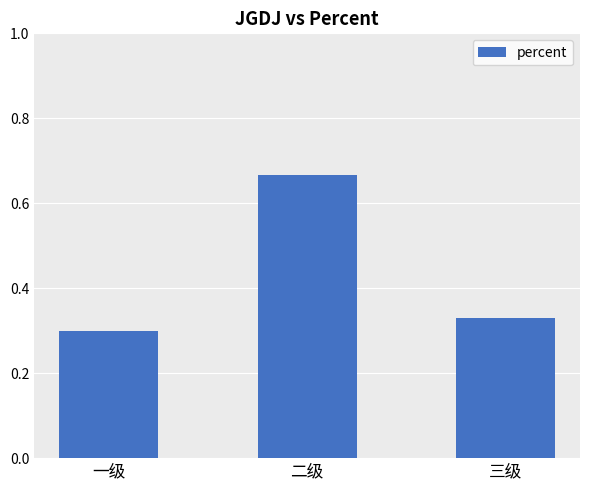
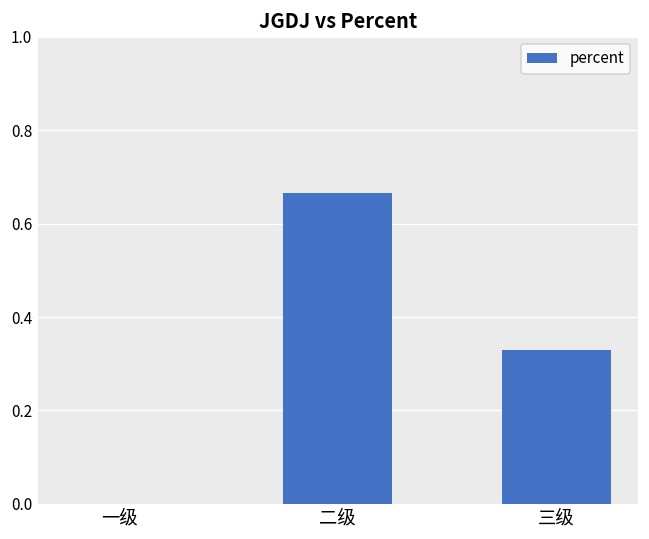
一级: 0.3 -> 0.0
